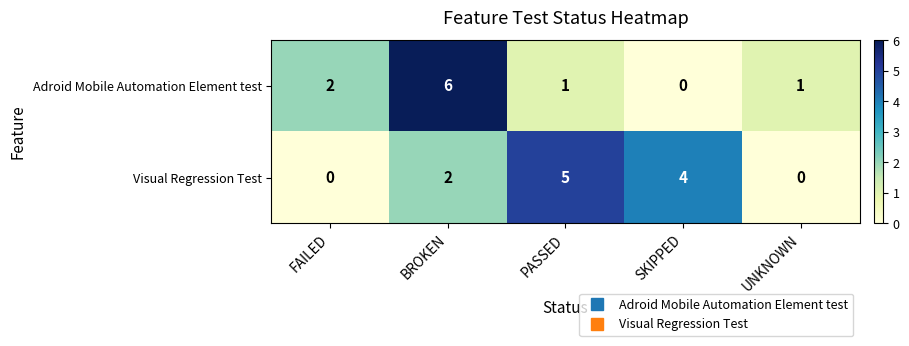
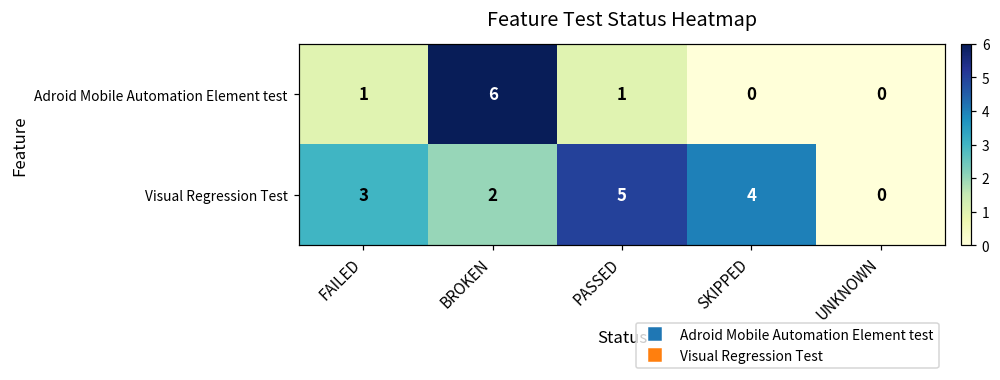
Adroid Mobile Automation Element test, FAILED: 2 -> 1
Adroid Mobile Automation Element test, UNKNOWN: 1 -> 0
Visual Regression Test, FAILED: 0 -> 3
